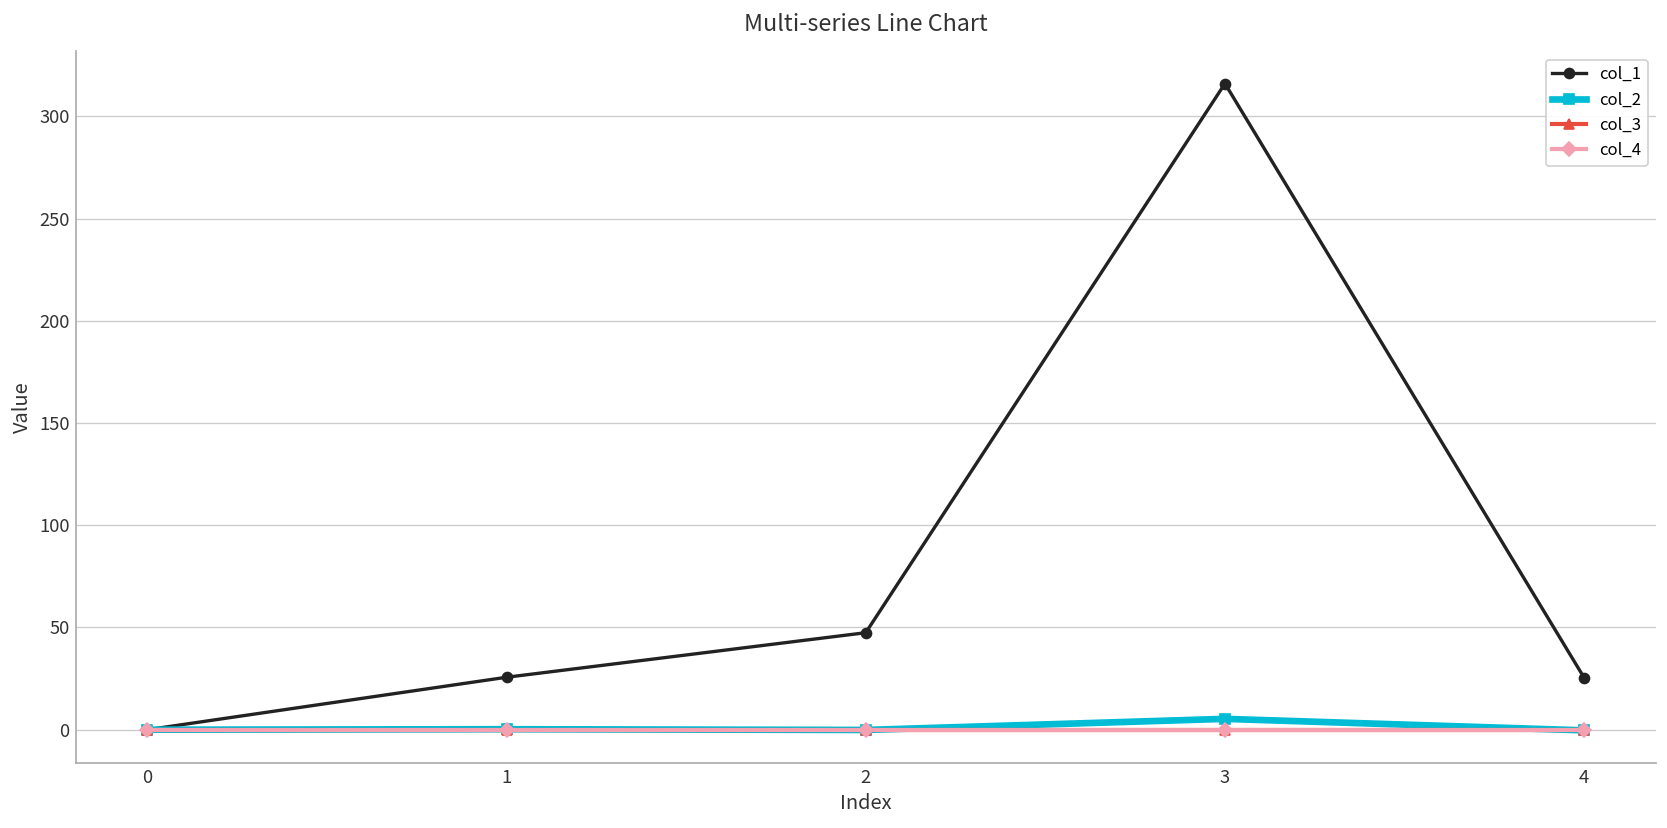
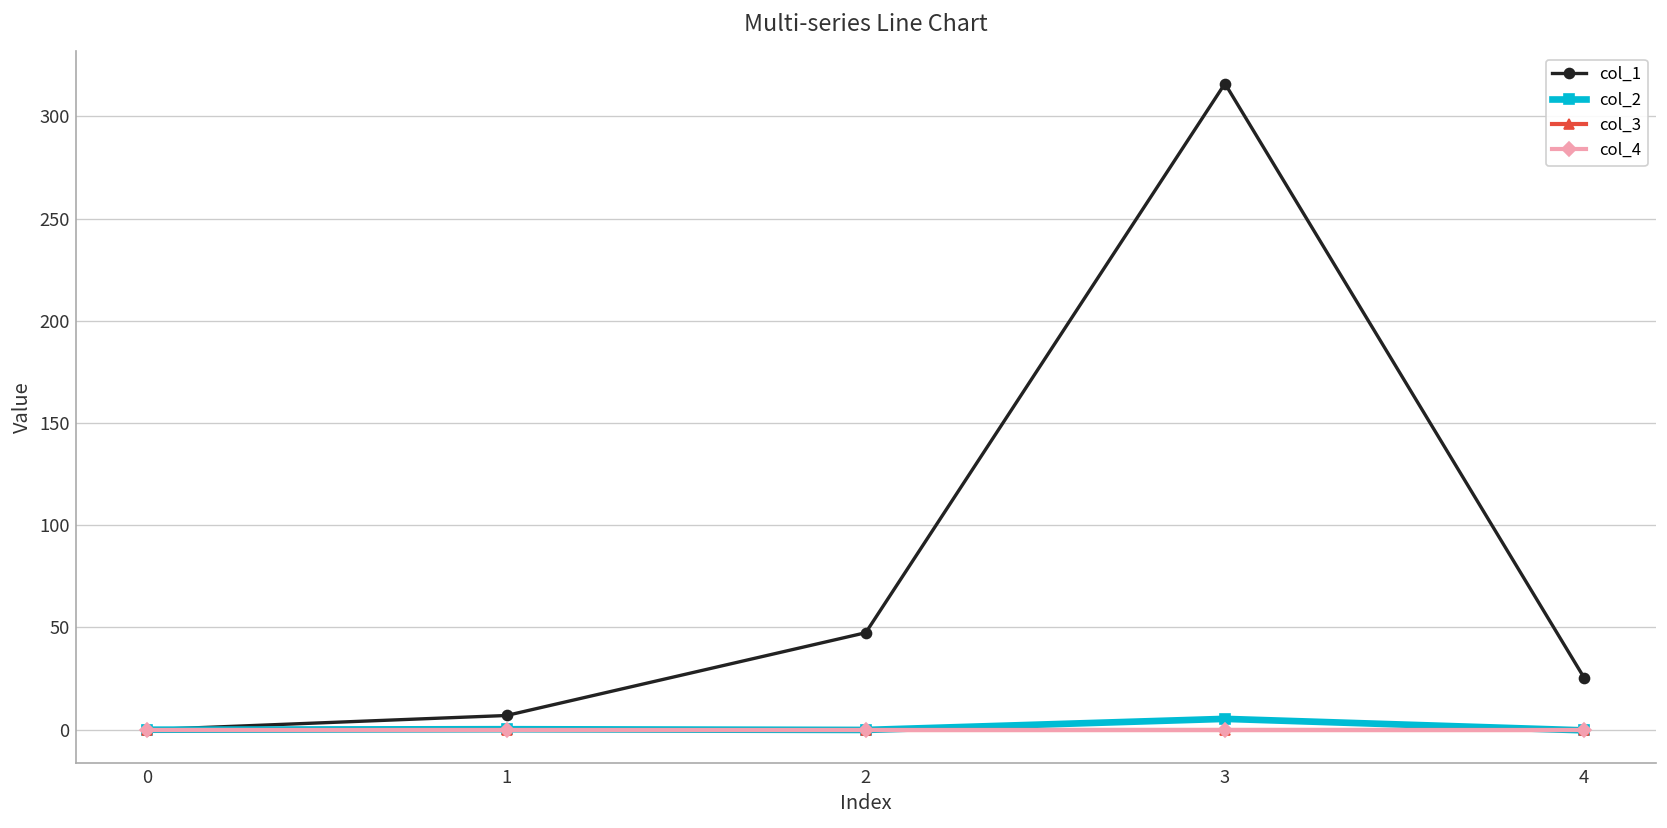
col_1, 1: 26 -> 7
